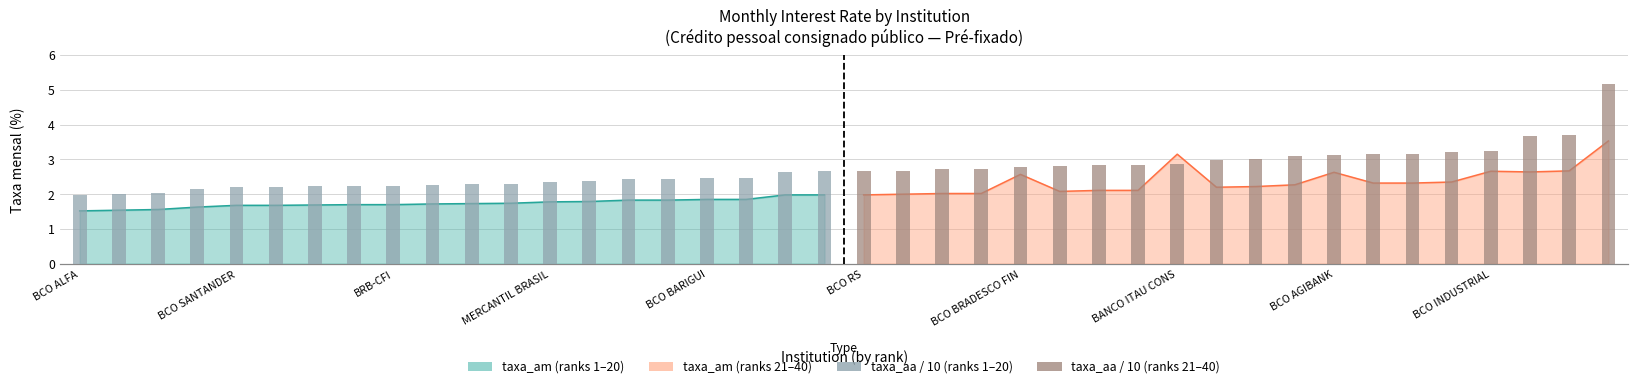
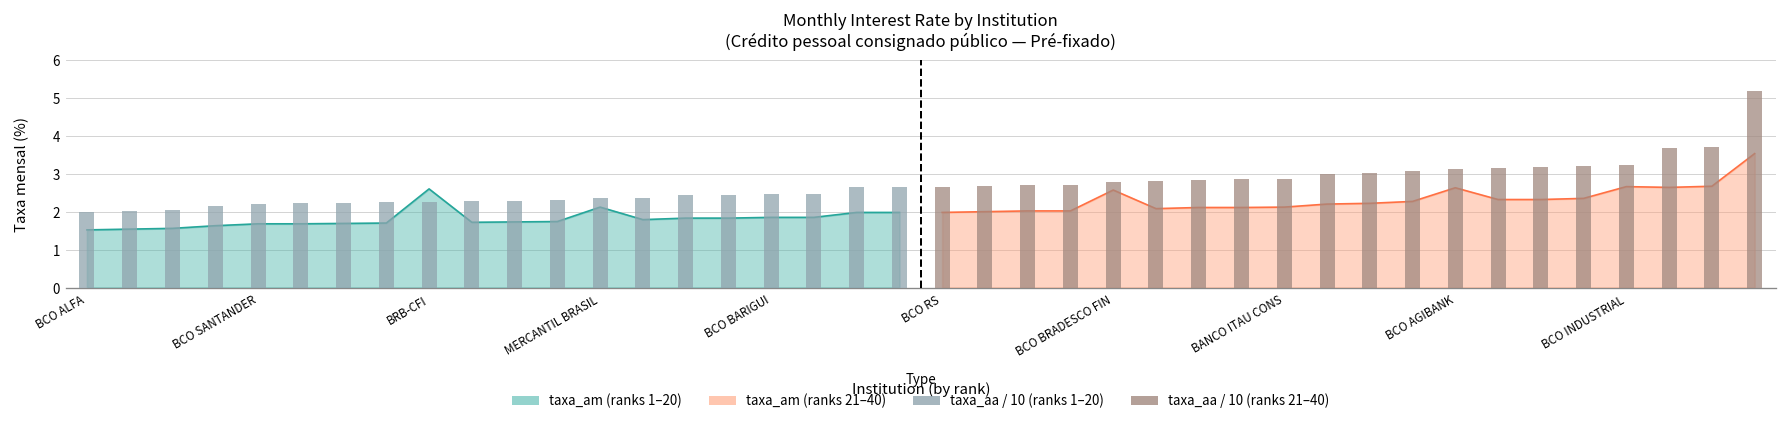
taxa_am (ranks 1–20), BRB-CFI: 1.7 -> 2.6
taxa_am (ranks 1–20), MERCANTIL BRASIL: 1.8 -> 2.1
taxa_am (ranks 21–40), BANCO ITAU CONS: 3.2 -> 2.1
